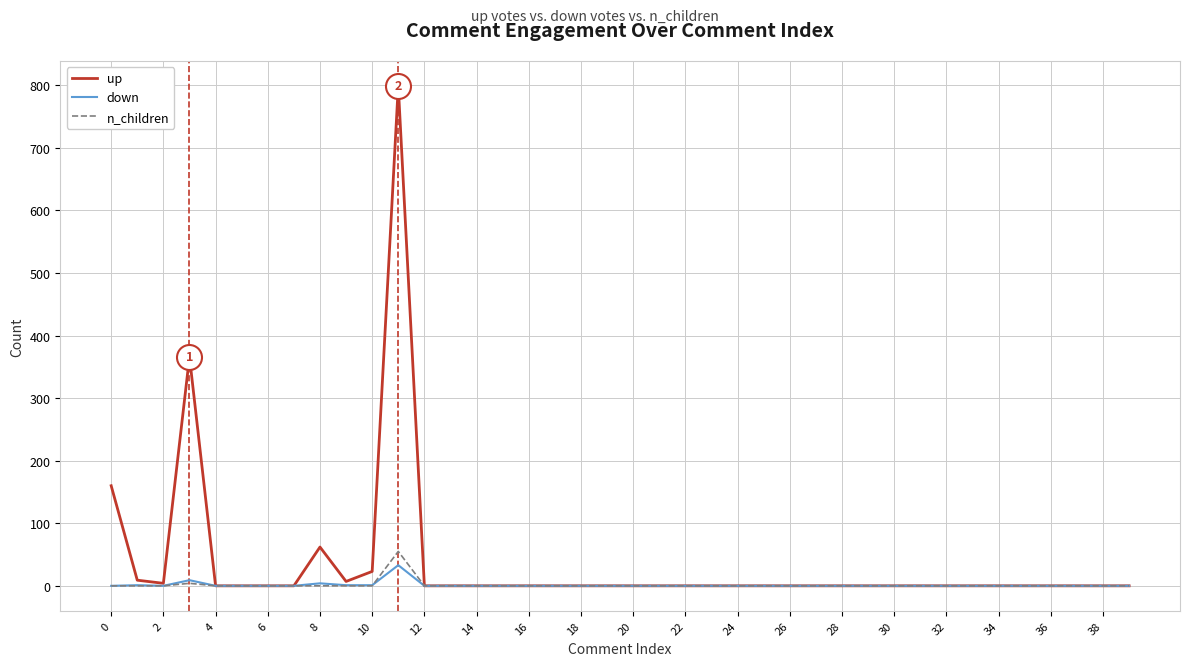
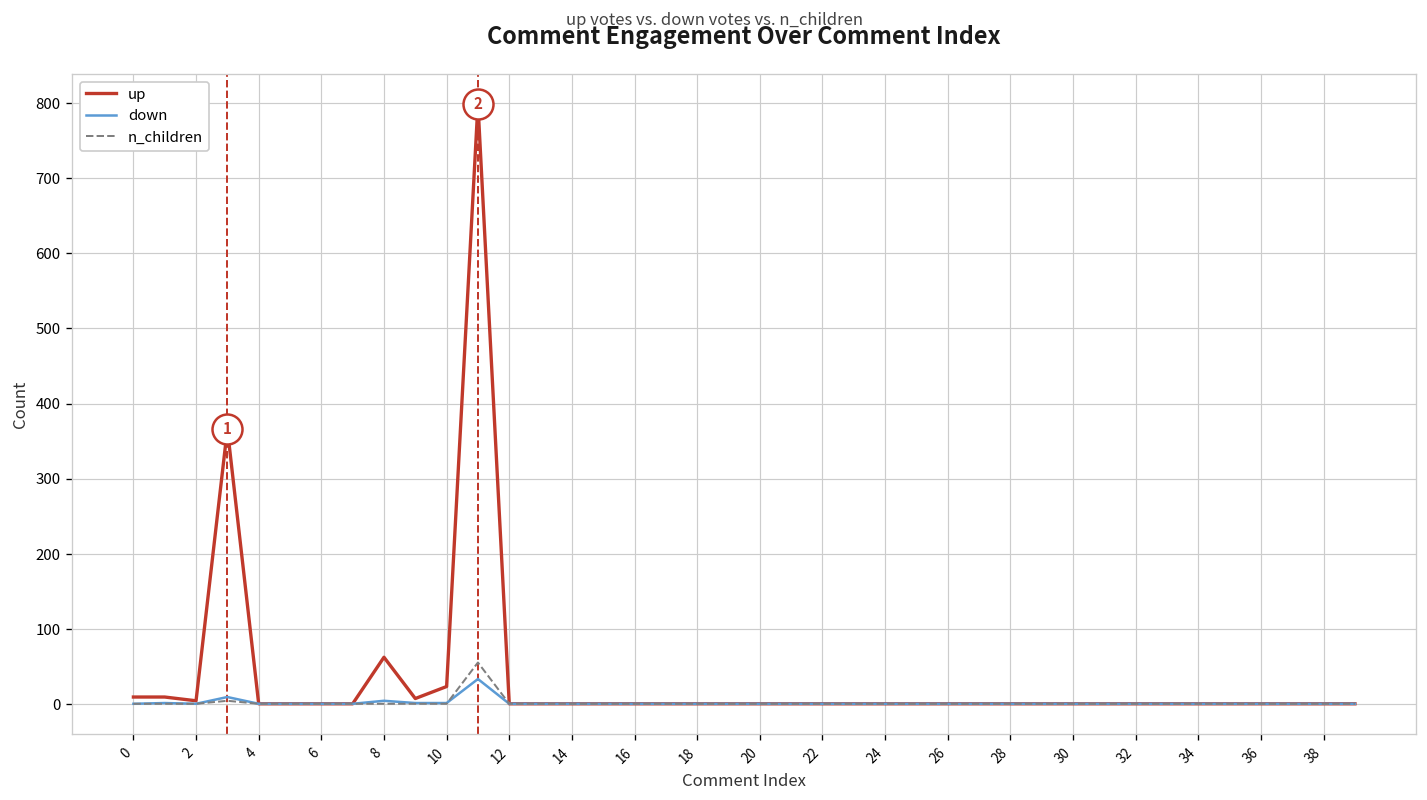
up, 0: 160 -> 10
